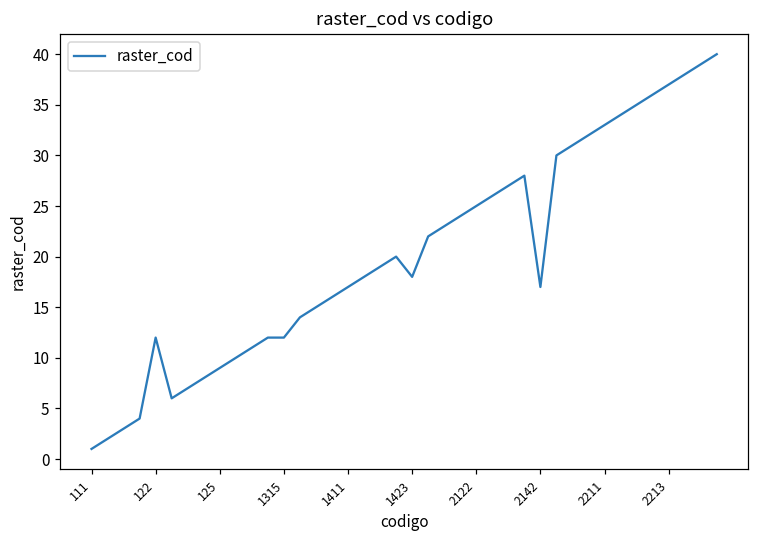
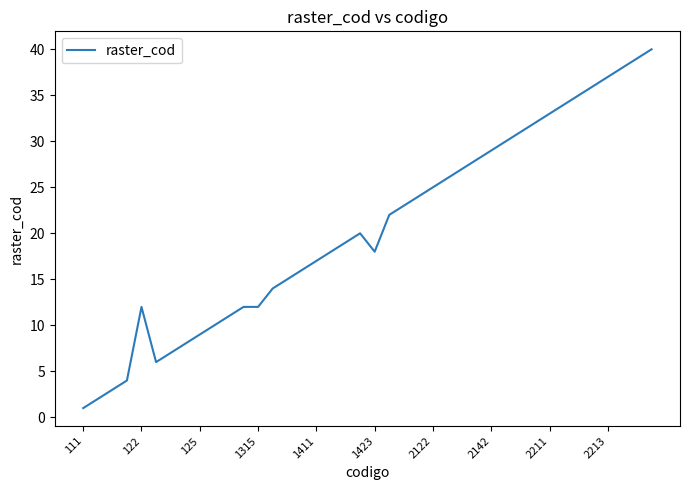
2142: 17 -> 29
